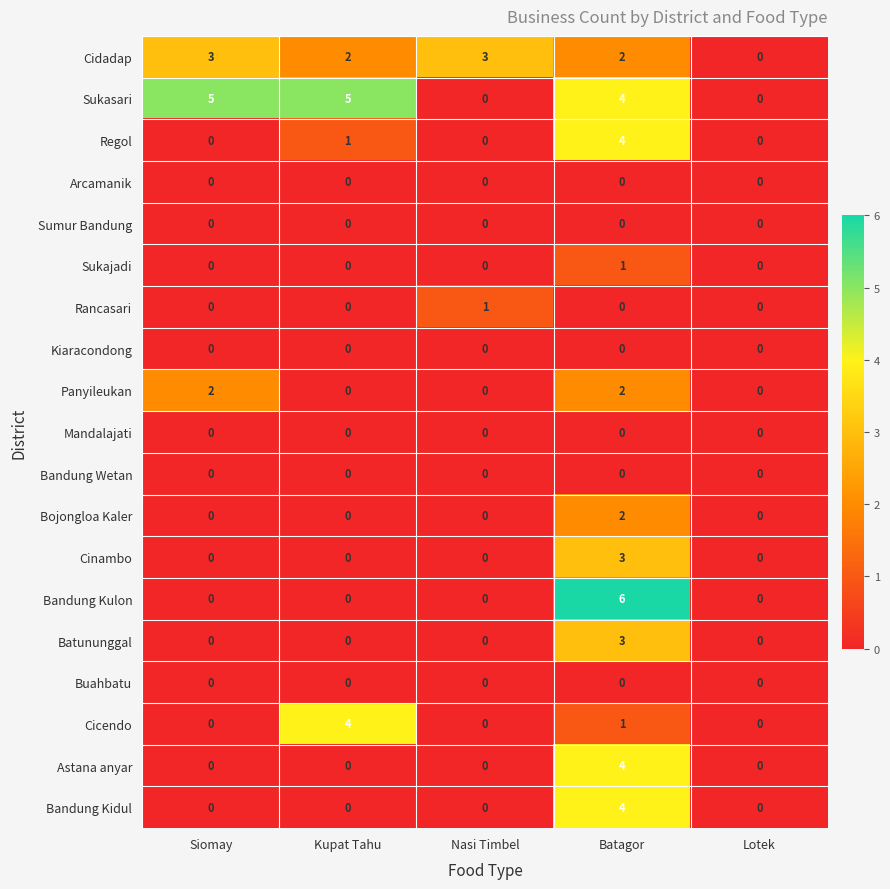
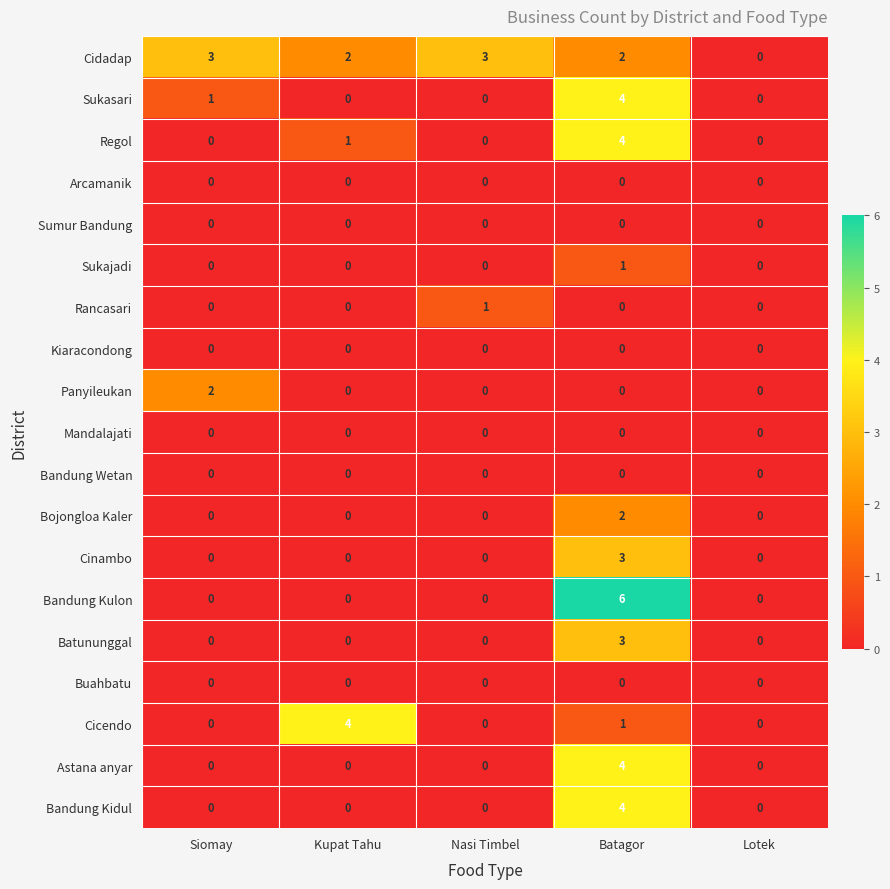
Sukasari, Siomay: 5 -> 1
Sukasari, Kupat Tahu: 5 -> 0
Panyileukan, Batagor: 2 -> 0
